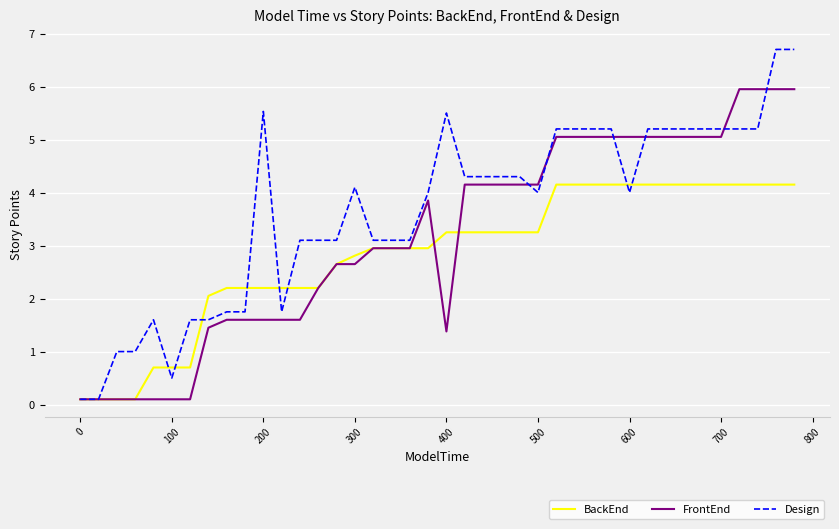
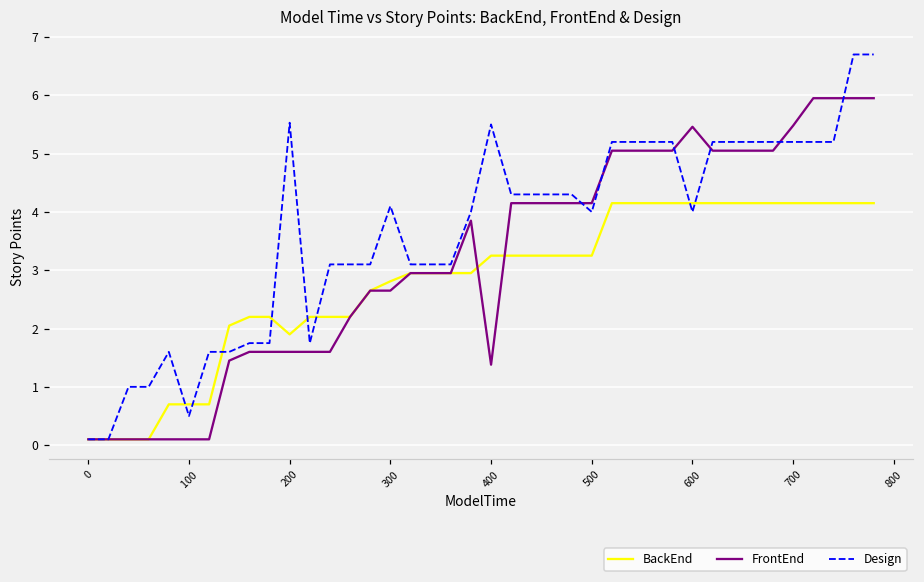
BackEnd, 200: 2.2 -> 1.9
FrontEnd, 600: 5.1 -> 5.5
FrontEnd, 700: 5.1 -> 5.5
